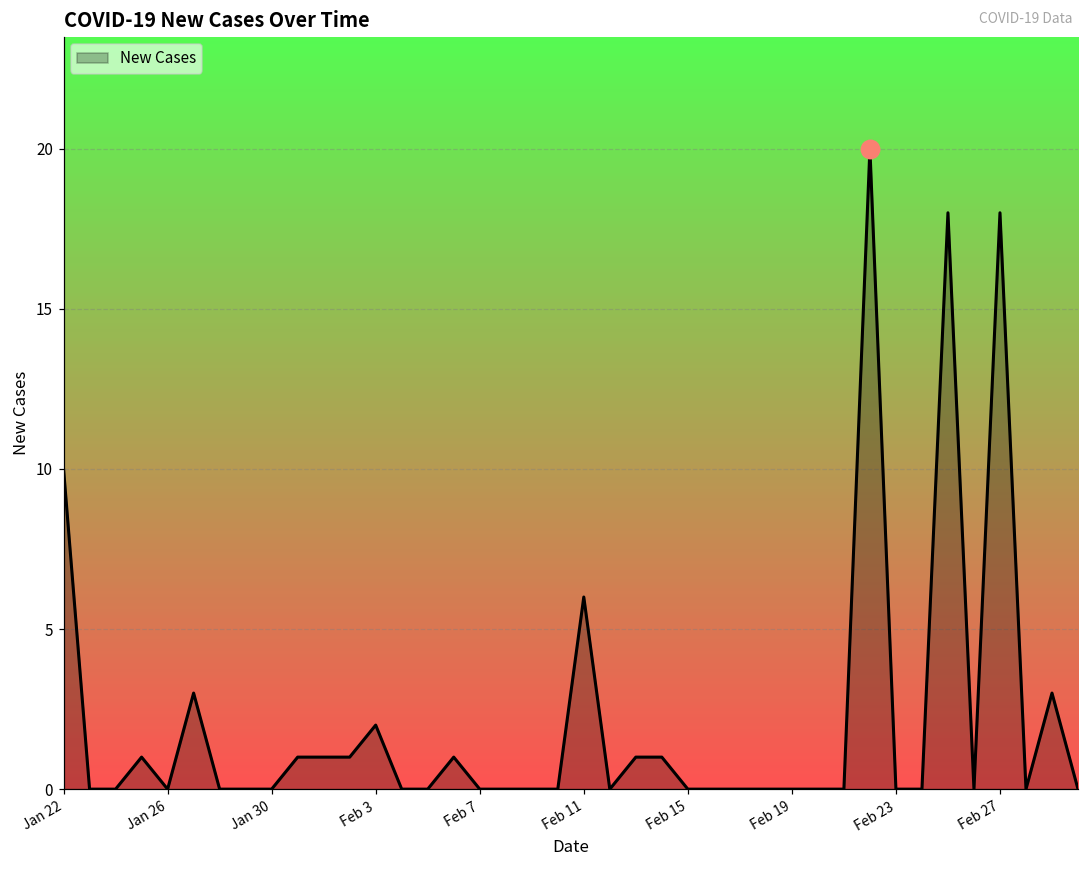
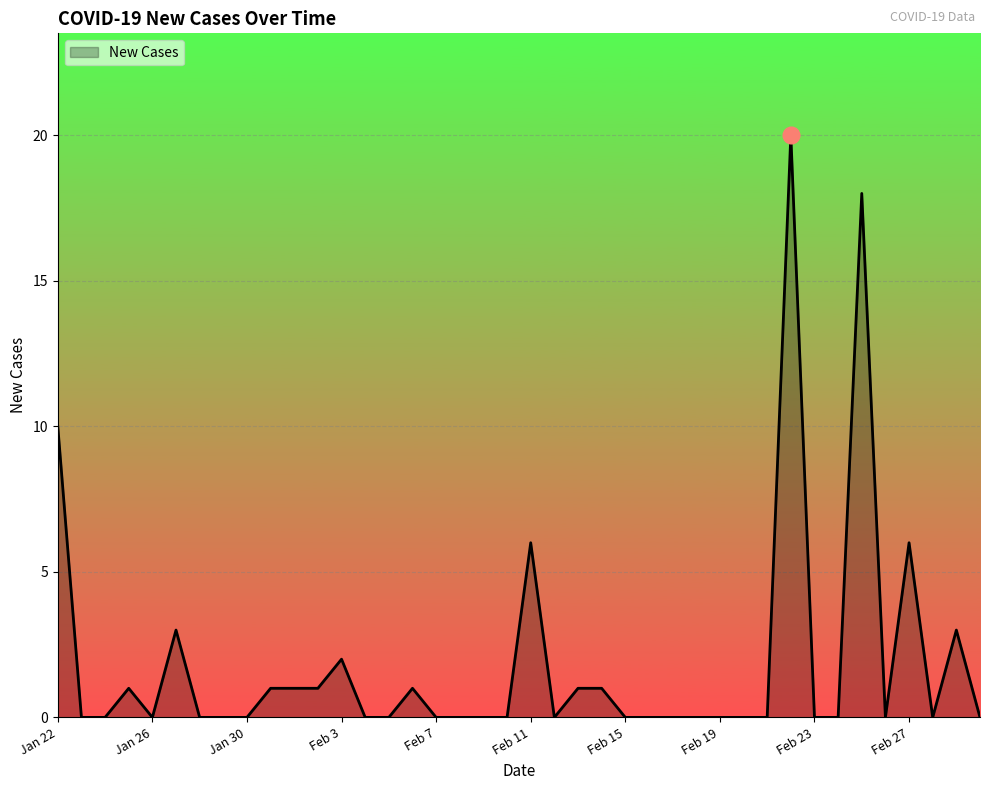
New Cases, Feb 27: 18 -> 6
